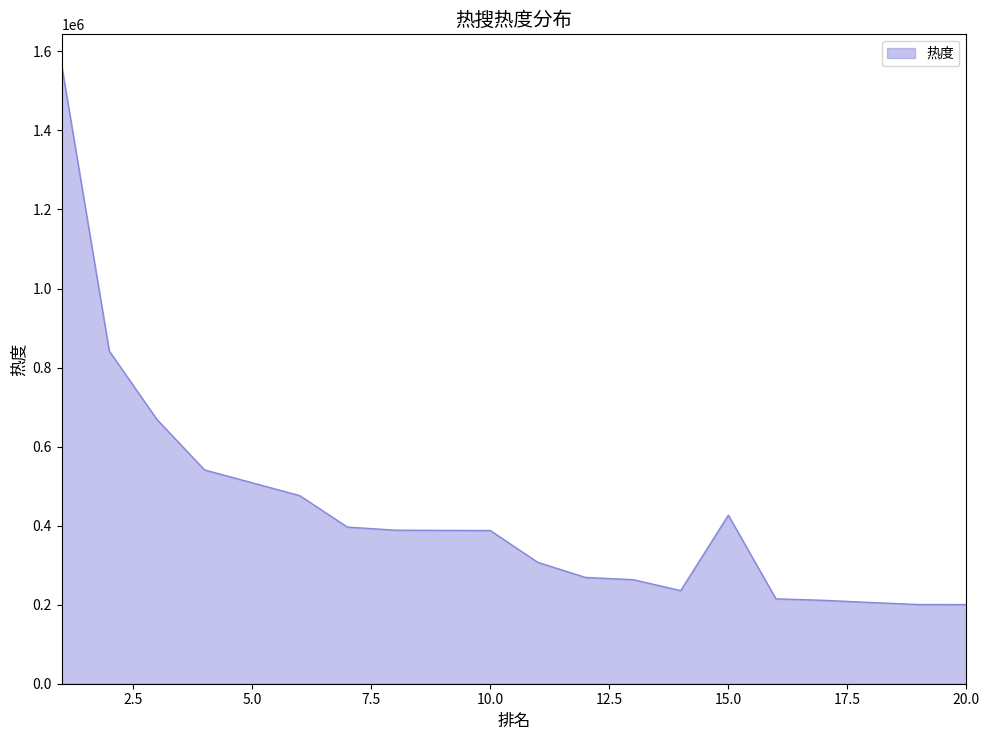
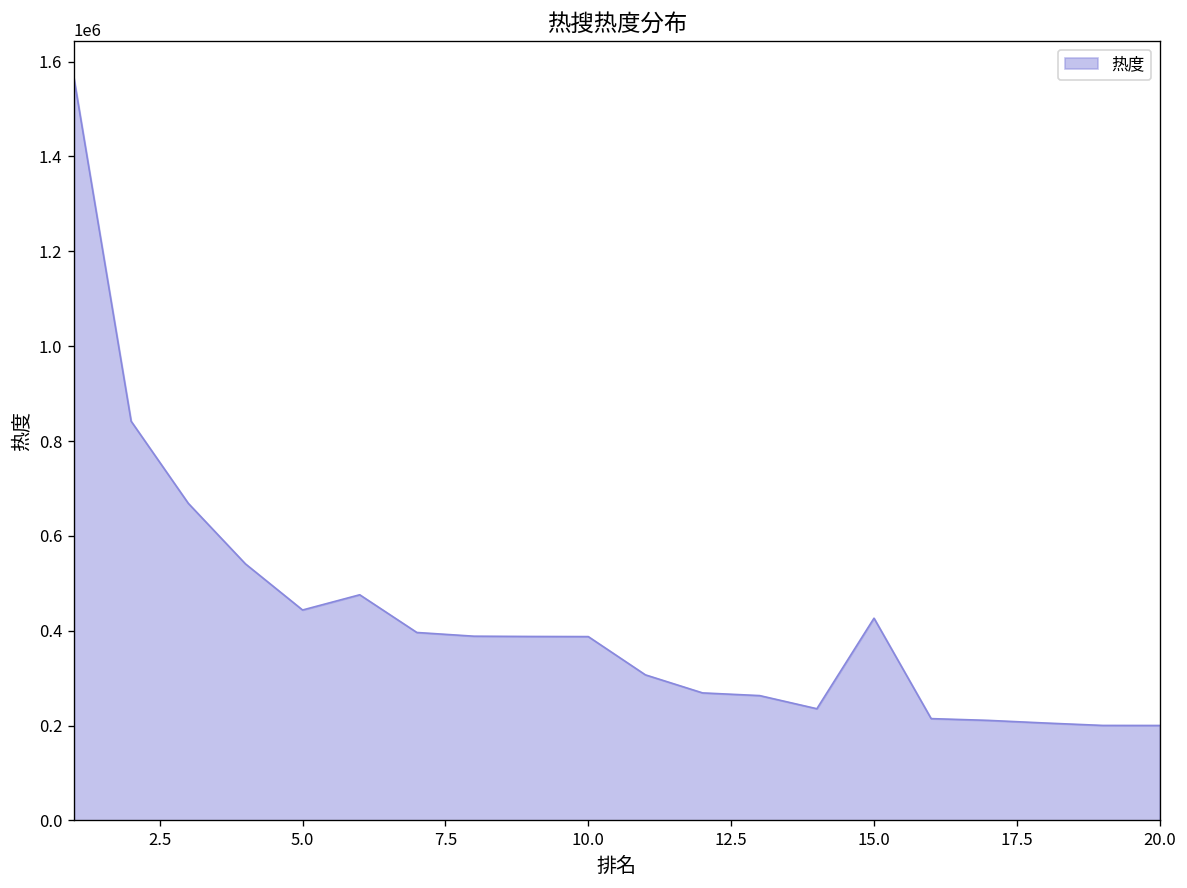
5.0: 510000 -> 440000
